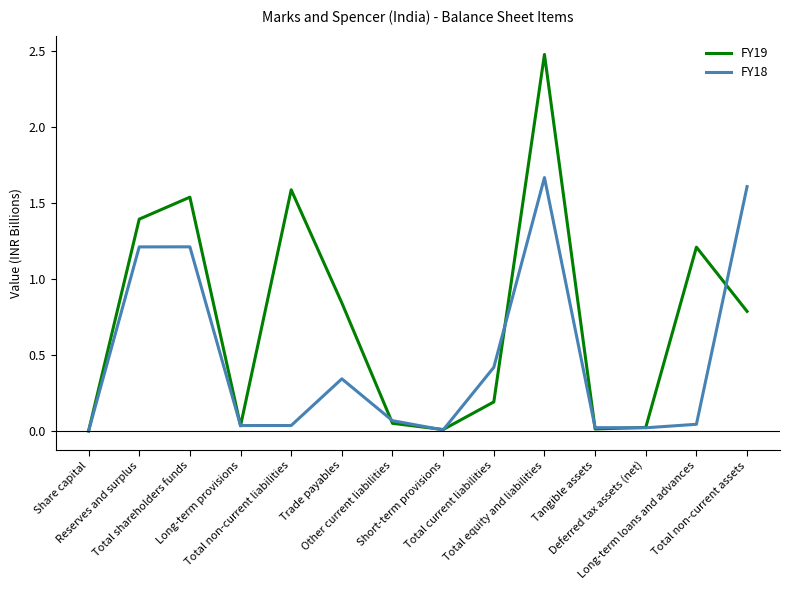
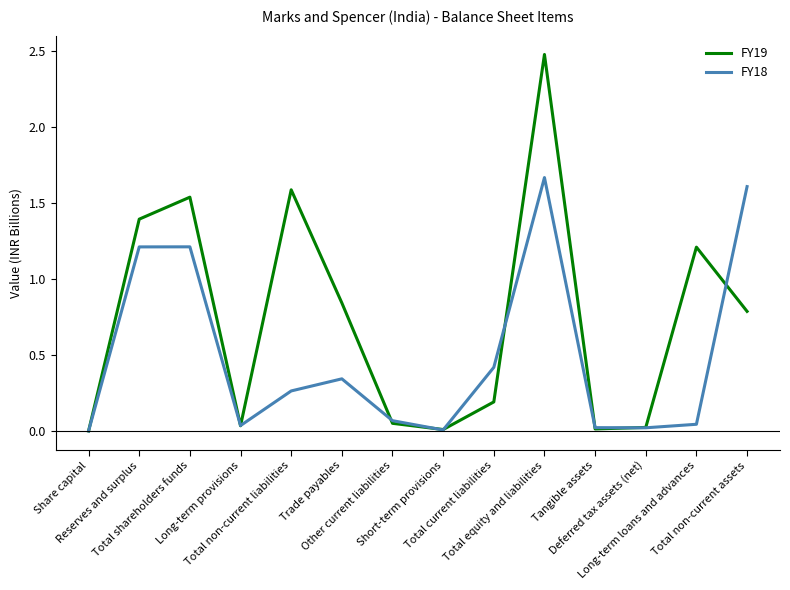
FY18, Total non-current liabilities: 0.04 -> 0.26
